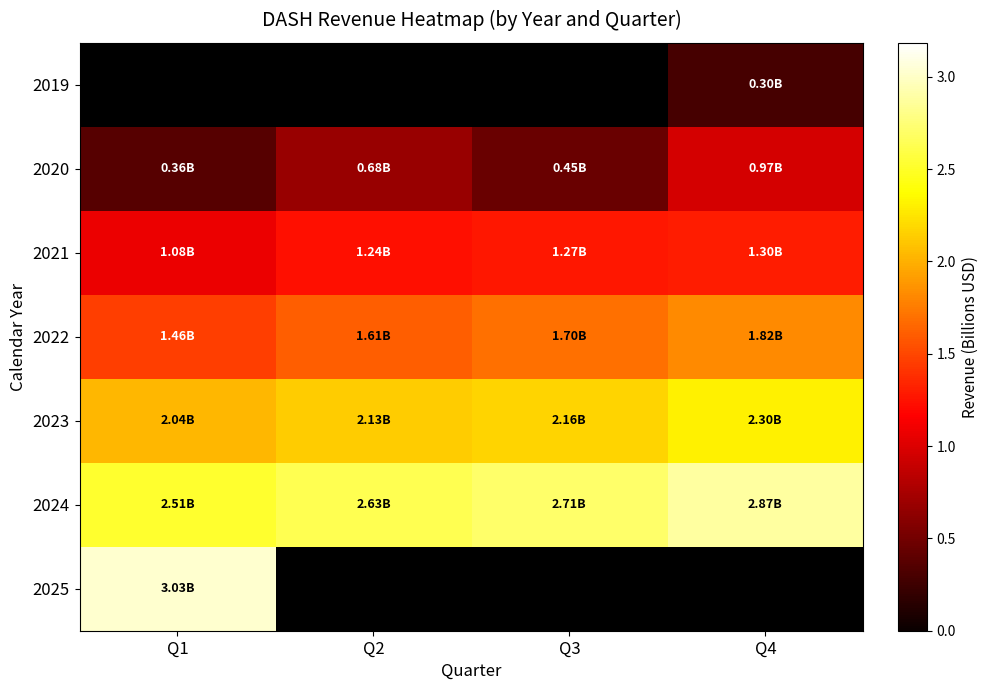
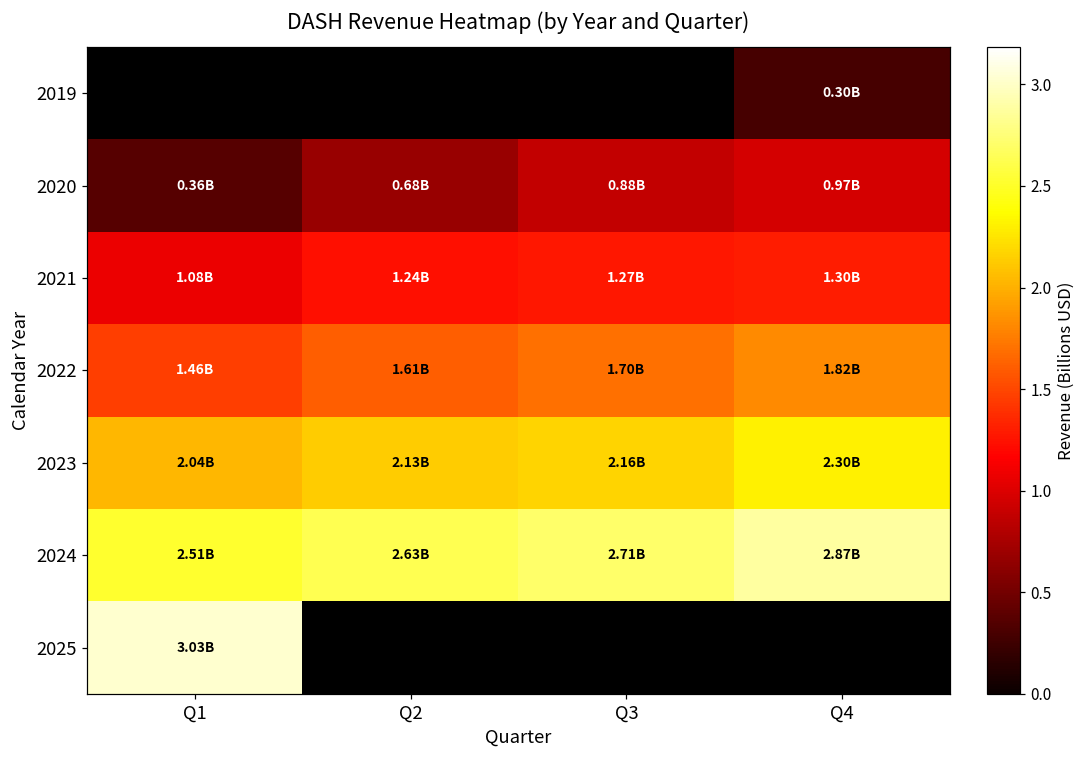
2020, Q3: 0.45B -> 0.88B
